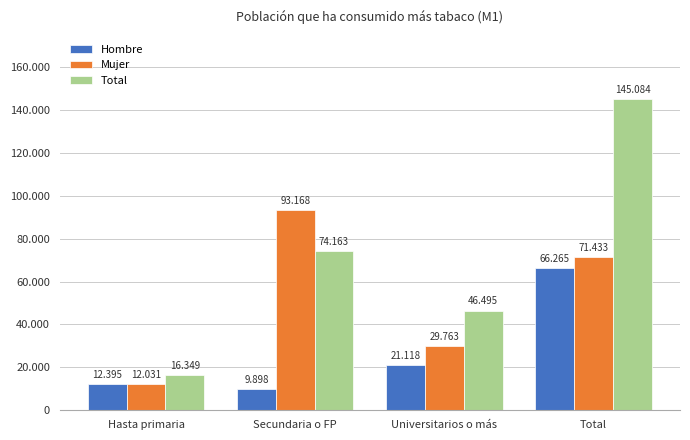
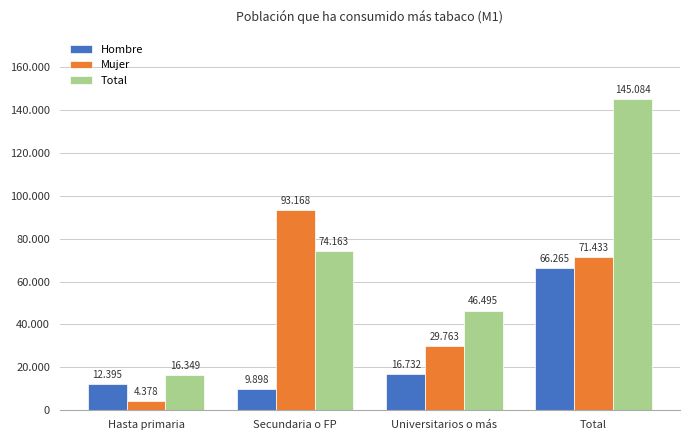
Mujer, Hasta primaria: 12.031 -> 4.378
Hombre, Universitarios o más: 21.118 -> 16.732
